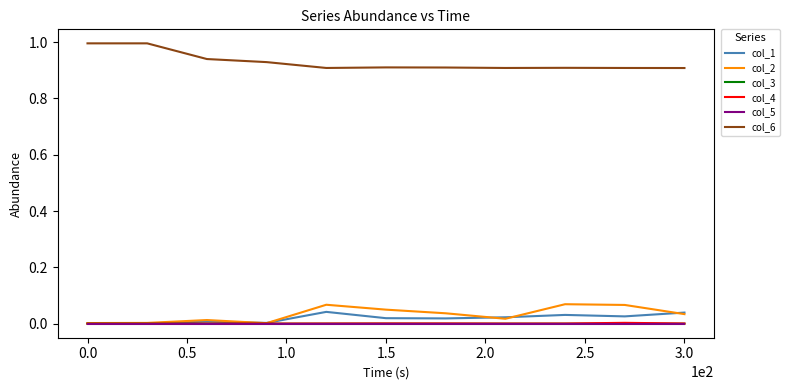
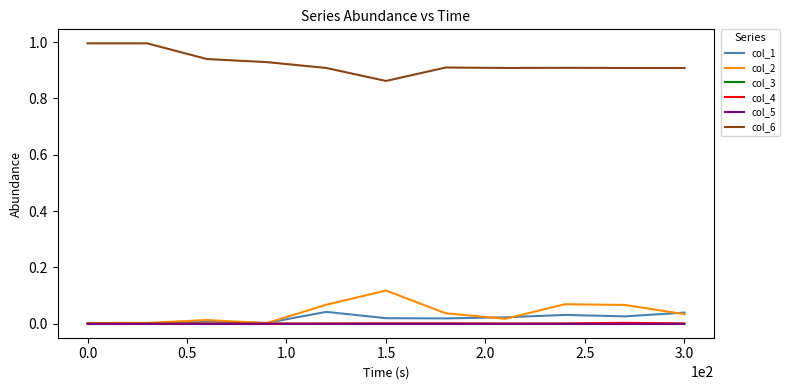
col_2, 1.5: 0.05 -> 0.12
col_6, 1.5: 0.91 -> 0.86
